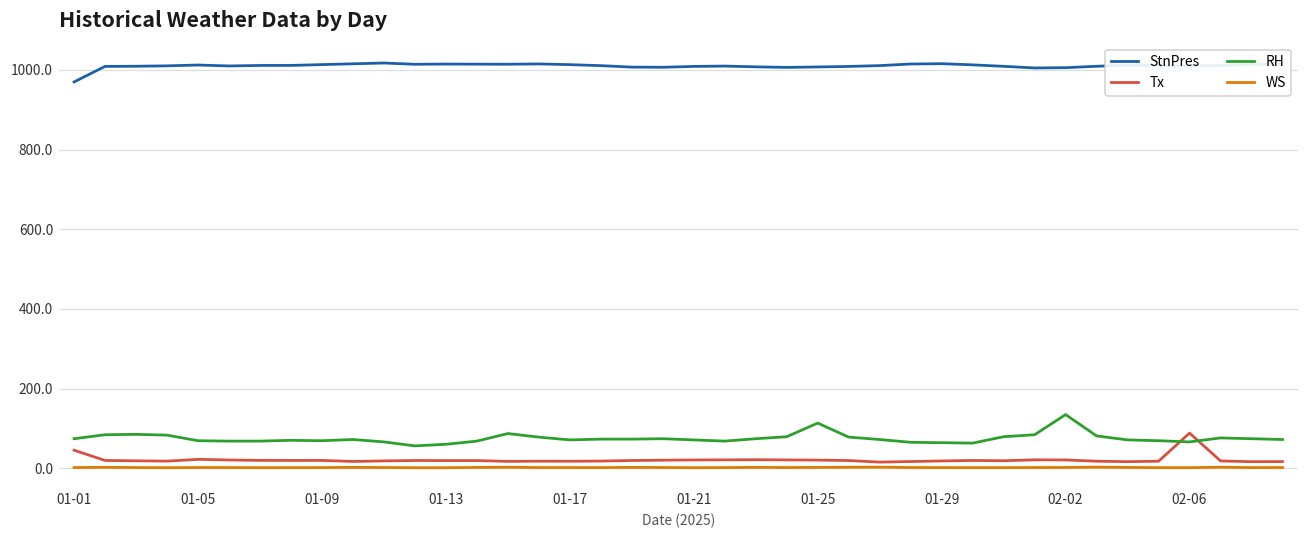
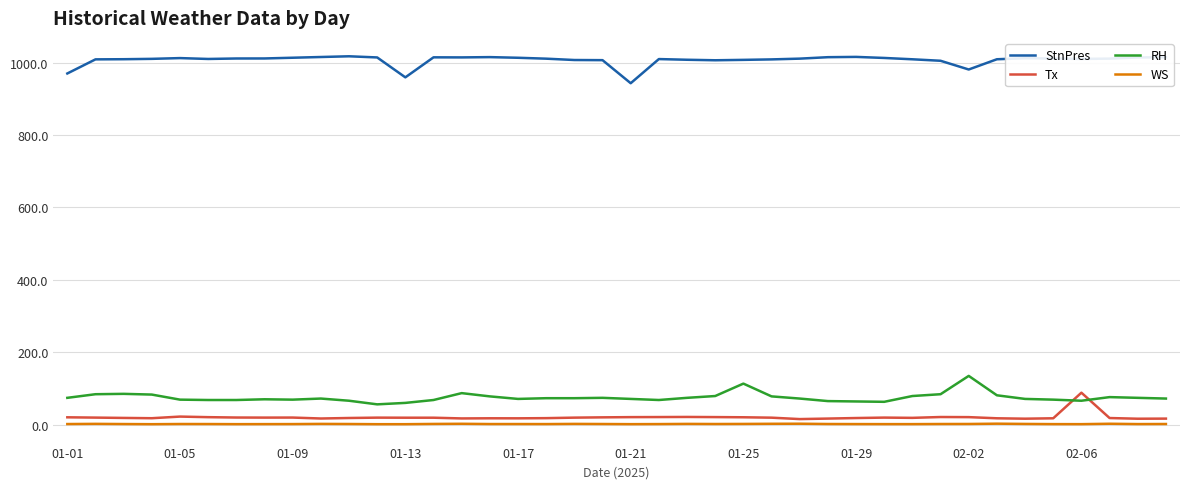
Tx, 01-01: 50 -> 20
StnPres, 01-13: 1010 -> 960
StnPres, 01-21: 1010 -> 940
StnPres, 02-02: 1010 -> 980
